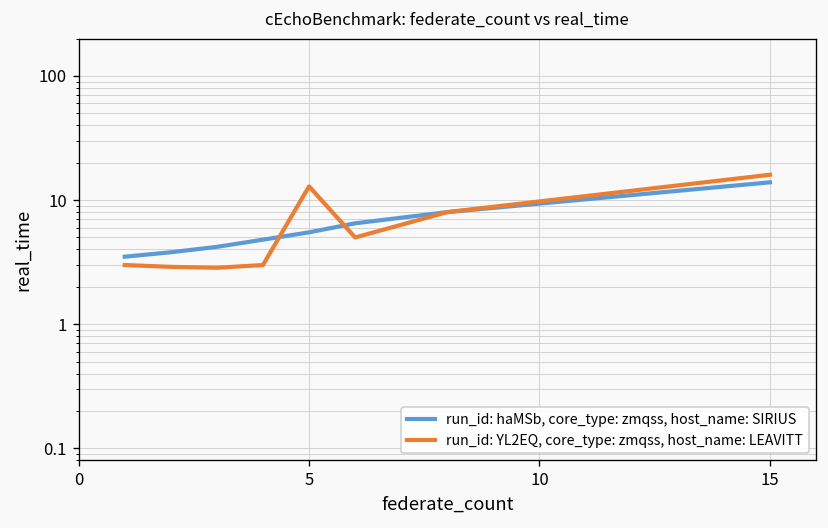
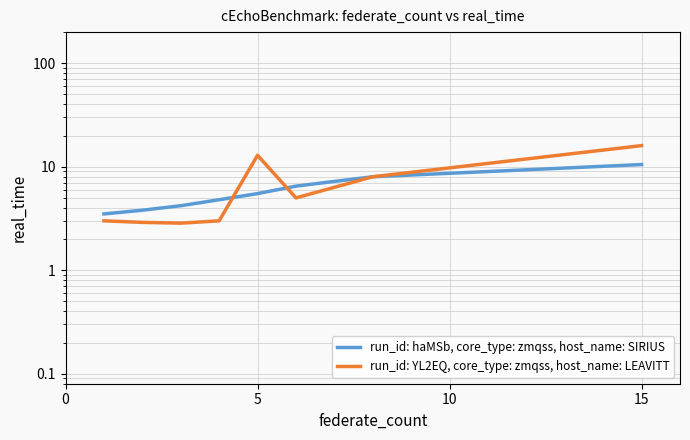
run_id: haMSb, core_type: zmqss, host_name: SIRIUS, 15: 14 -> 11
